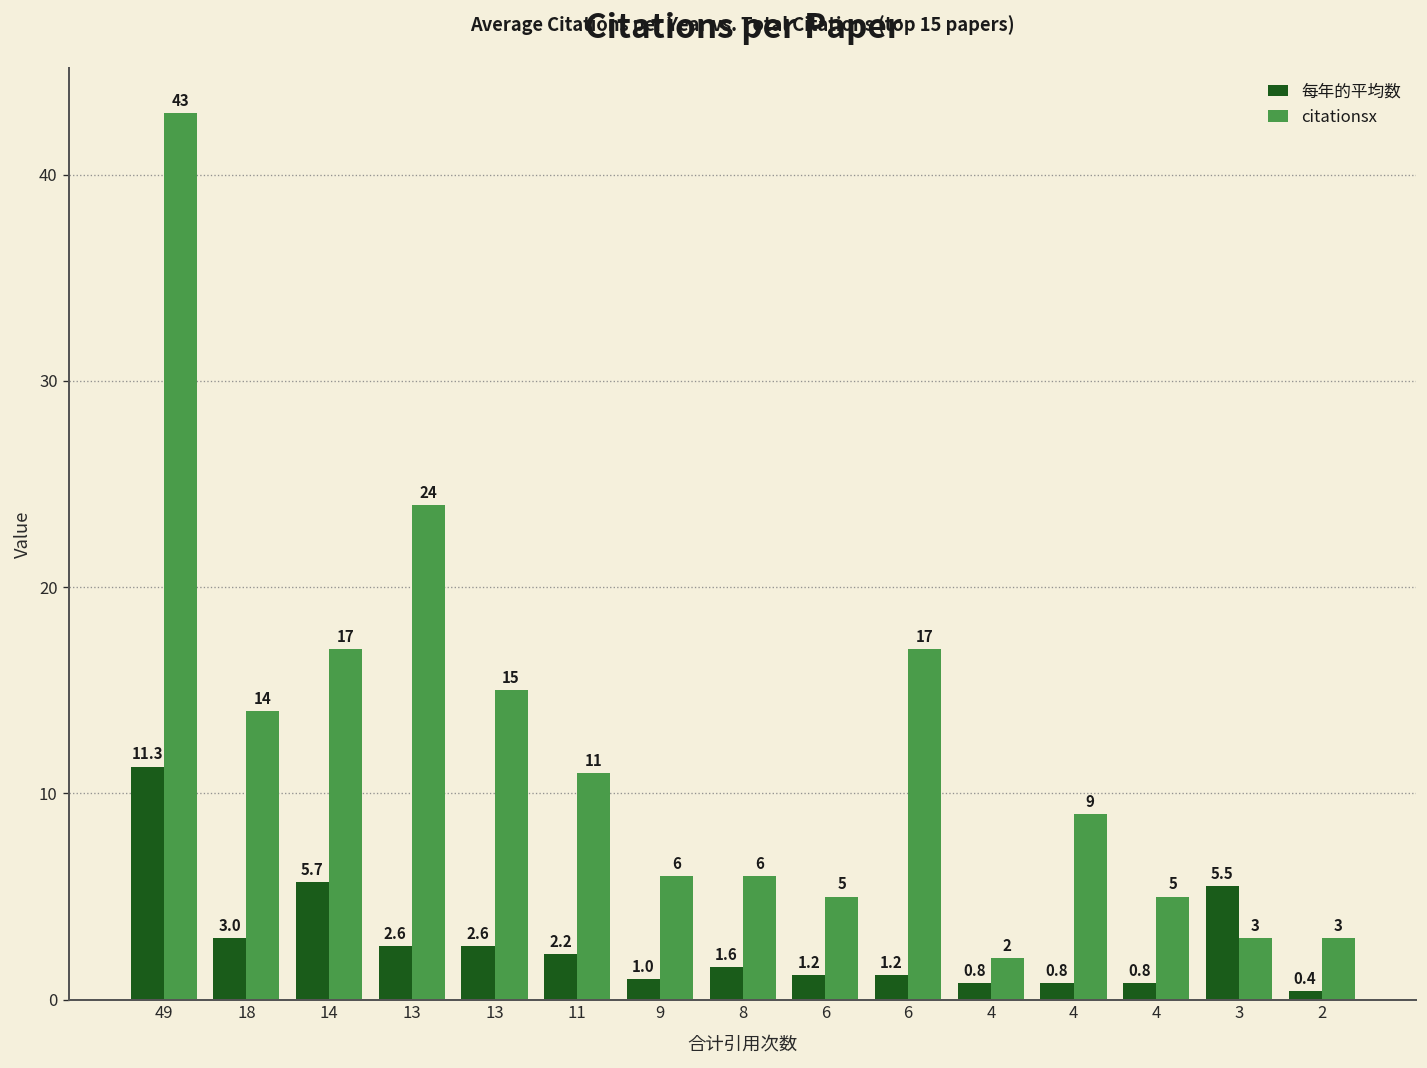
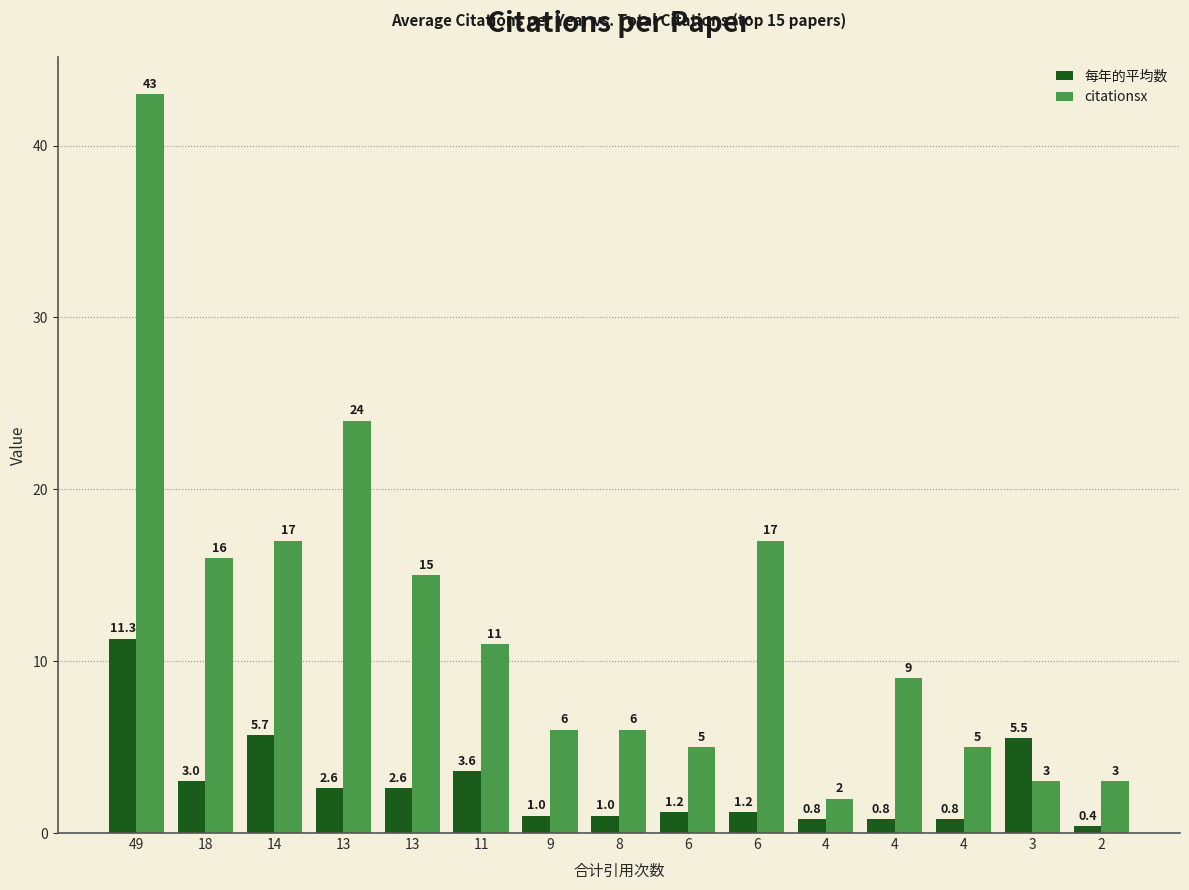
citationsx, 18: 14 -> 16
每年的平均数, 11: 2.2 -> 3.6
每年的平均数, 8: 1.6 -> 1.0
